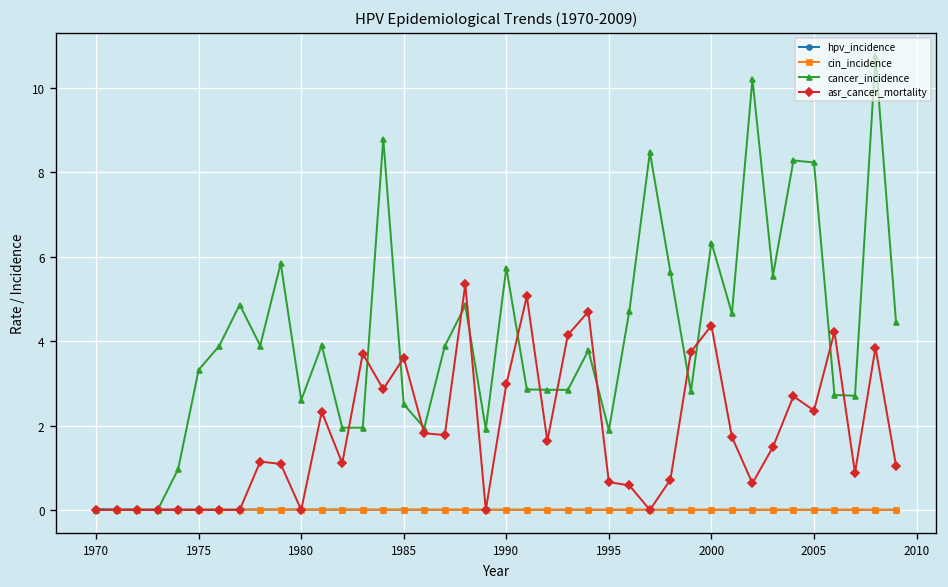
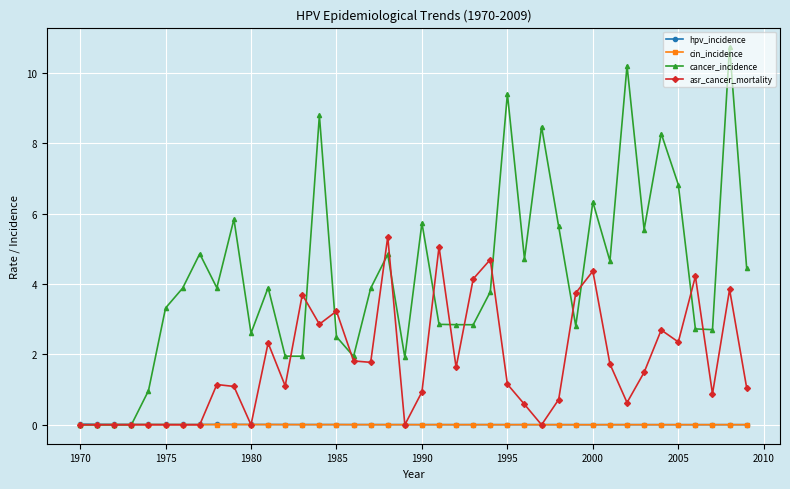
asr_cancer_mortality, 1985: 3.6 -> 3.2
asr_cancer_mortality, 1990: 3.0 -> 0.9
cancer_incidence, 1995: 1.9 -> 9.4
asr_cancer_mortality, 1995: 0.7 -> 1.2
cancer_incidence, 2005: 8.2 -> 6.8
